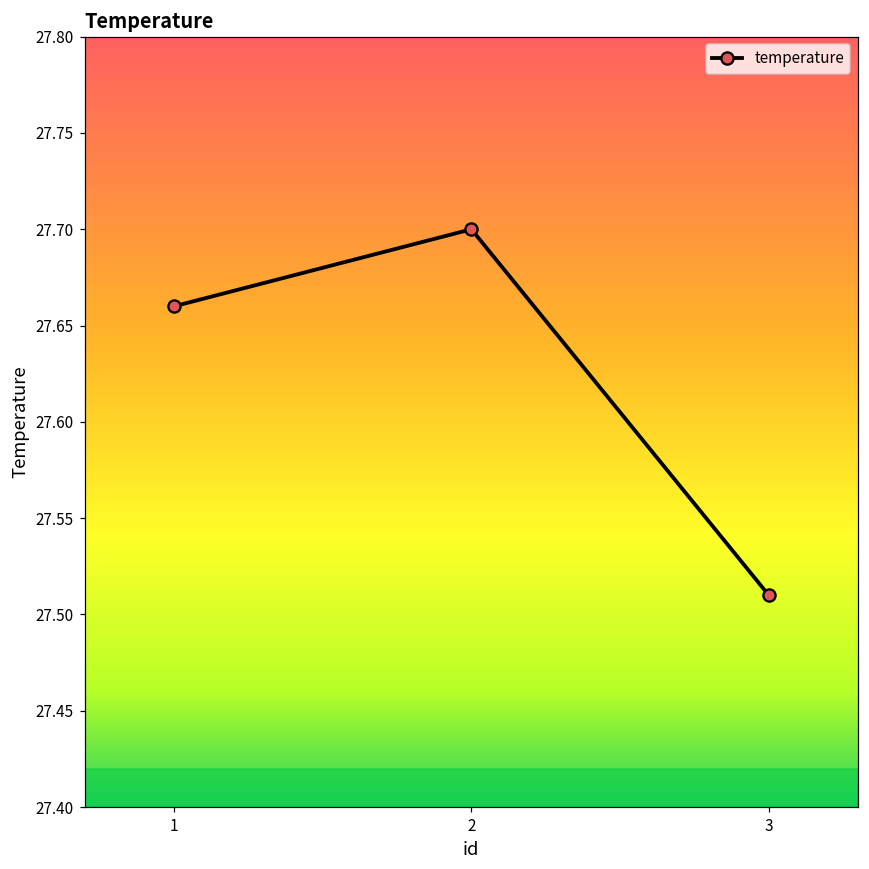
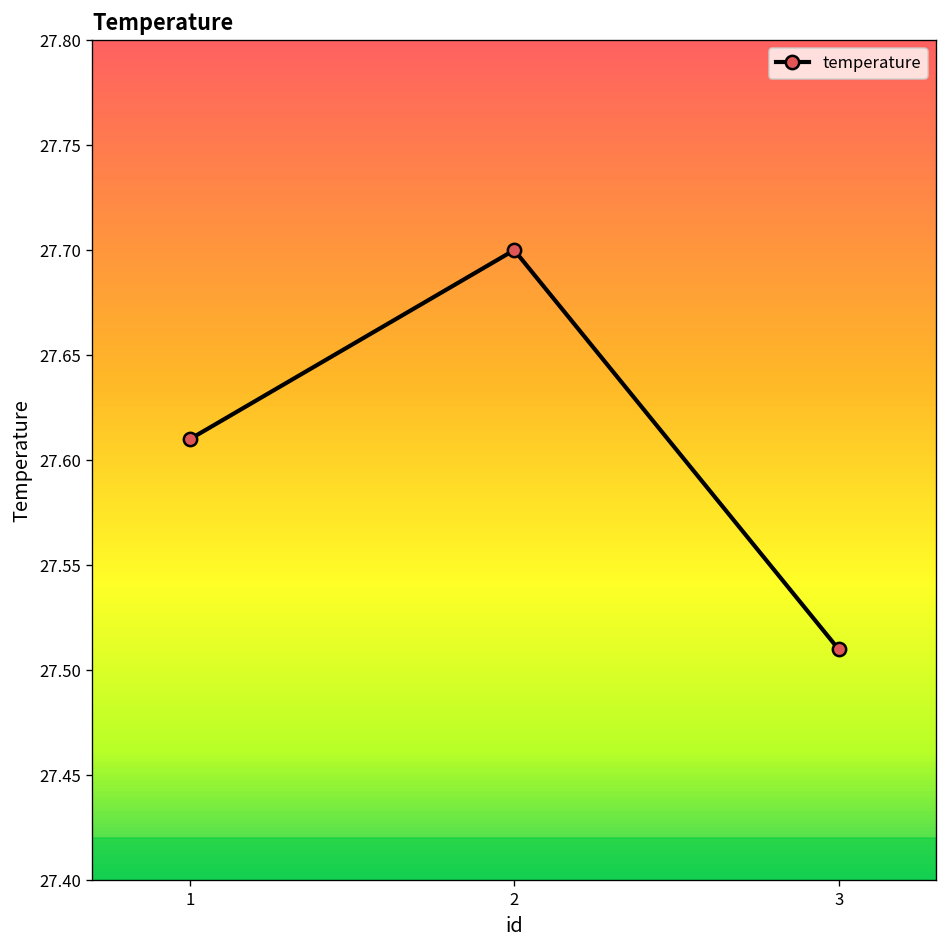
1: 27.66 -> 27.61
